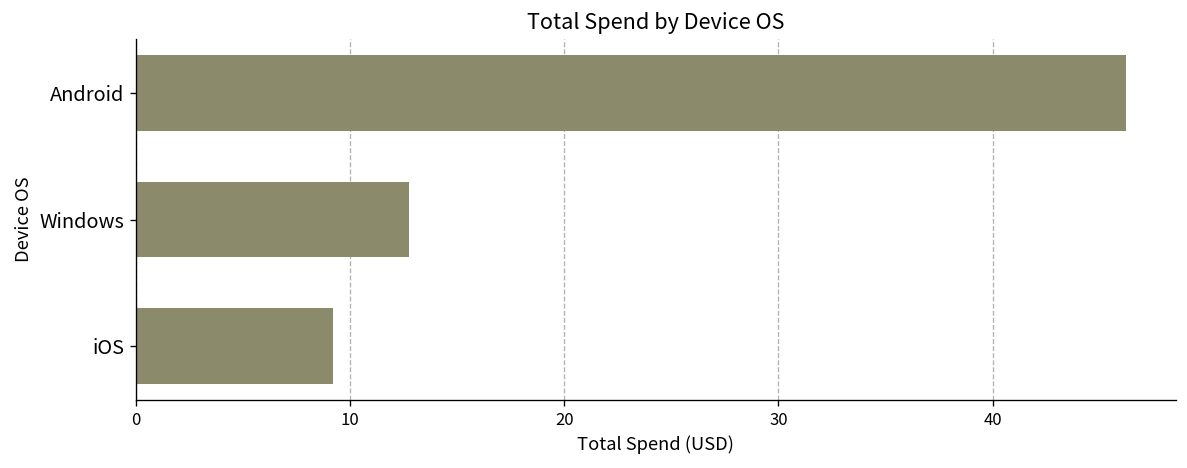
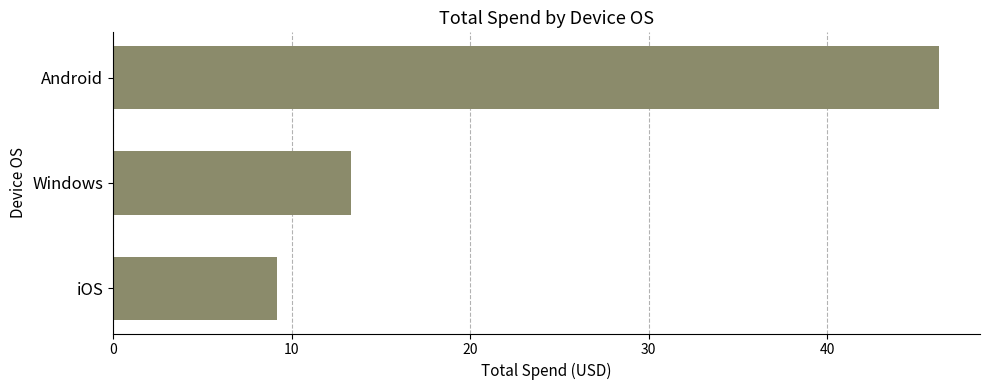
Windows: 12.7 -> 13.4
